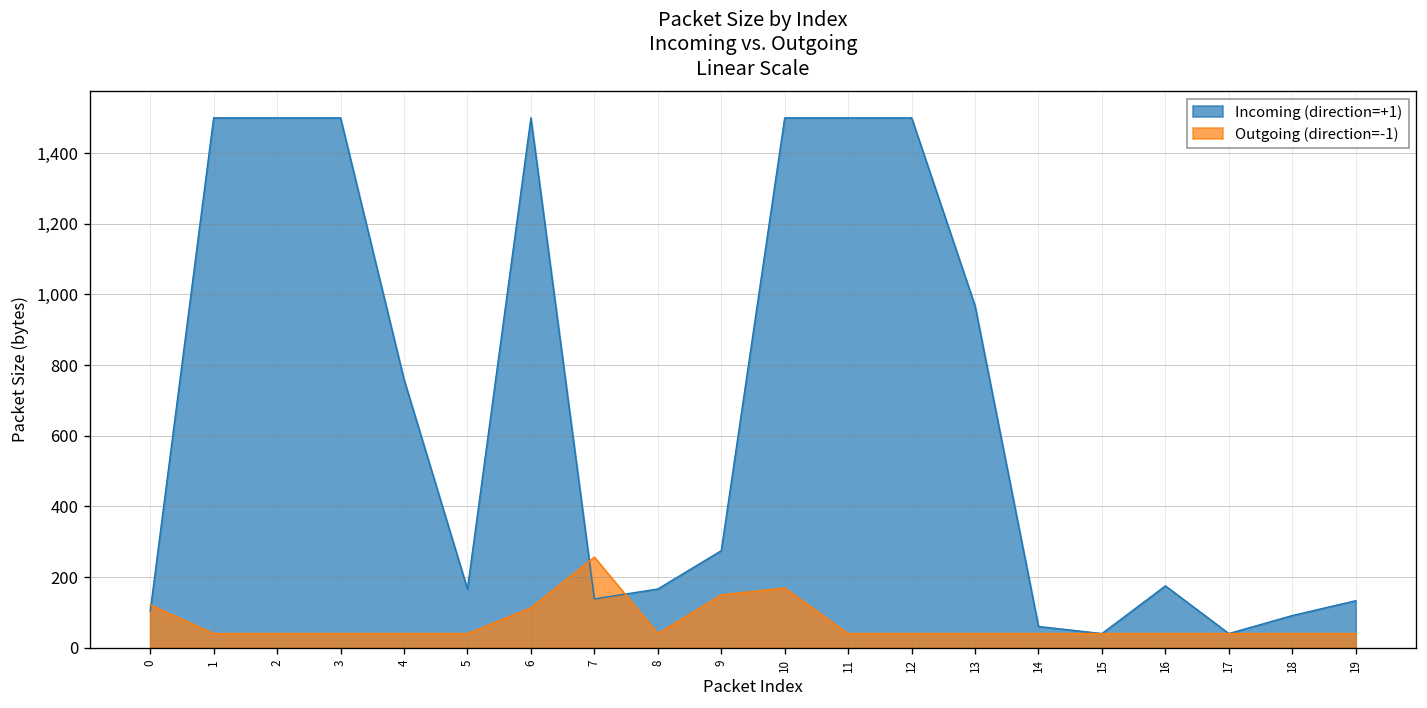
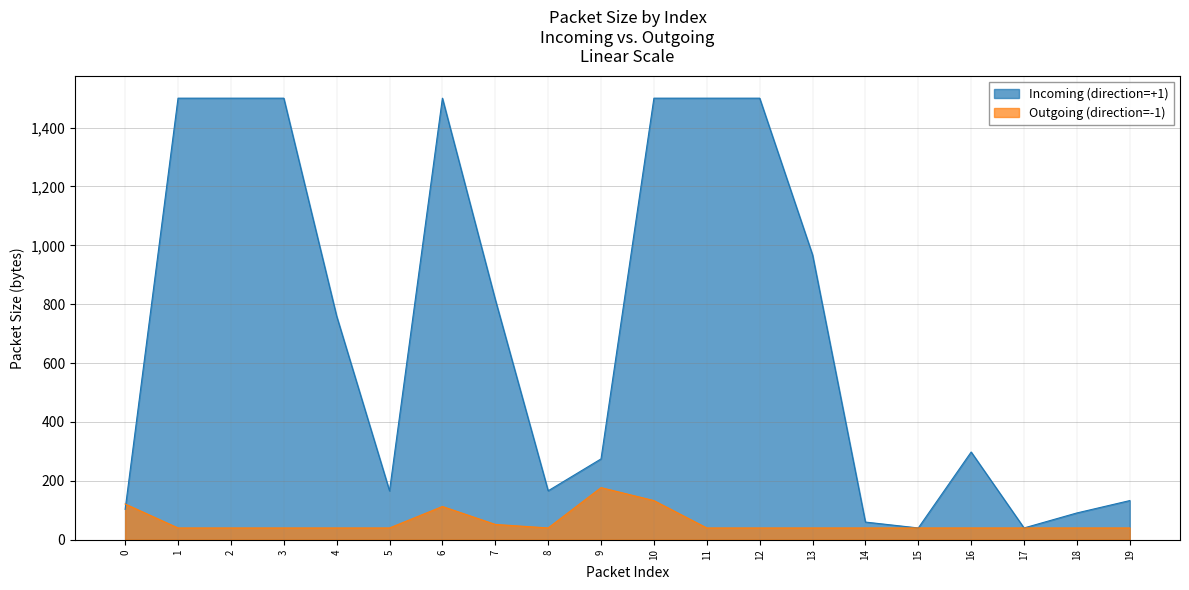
Incoming (direction=+1), 7: 140 -> 820
Outgoing (direction=-1), 7: 260 -> 50
Outgoing (direction=-1), 9: 150 -> 180
Outgoing (direction=-1), 10: 170 -> 130
Incoming (direction=+1), 16: 180 -> 300
